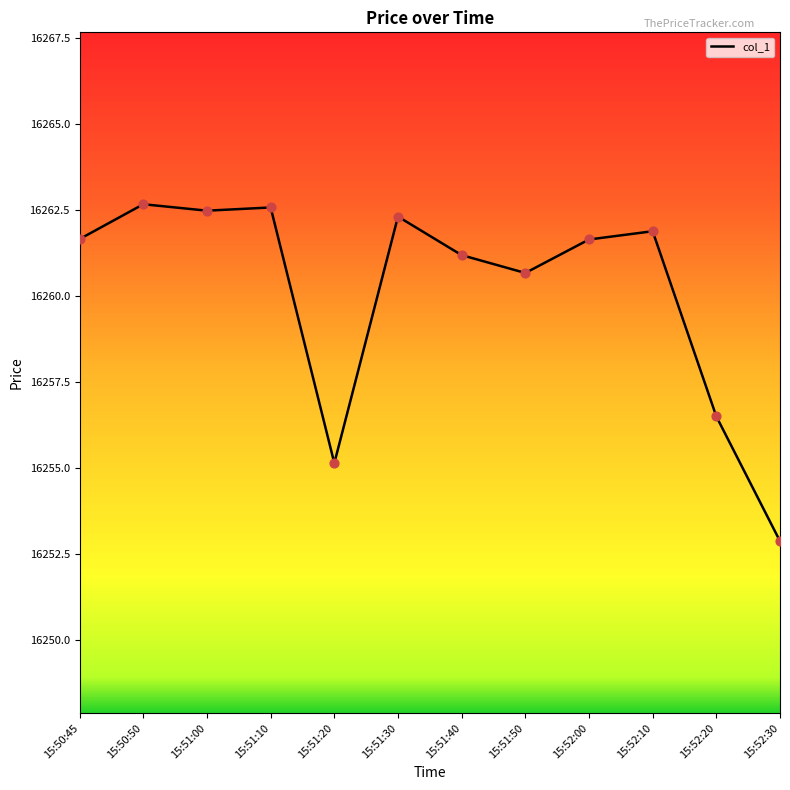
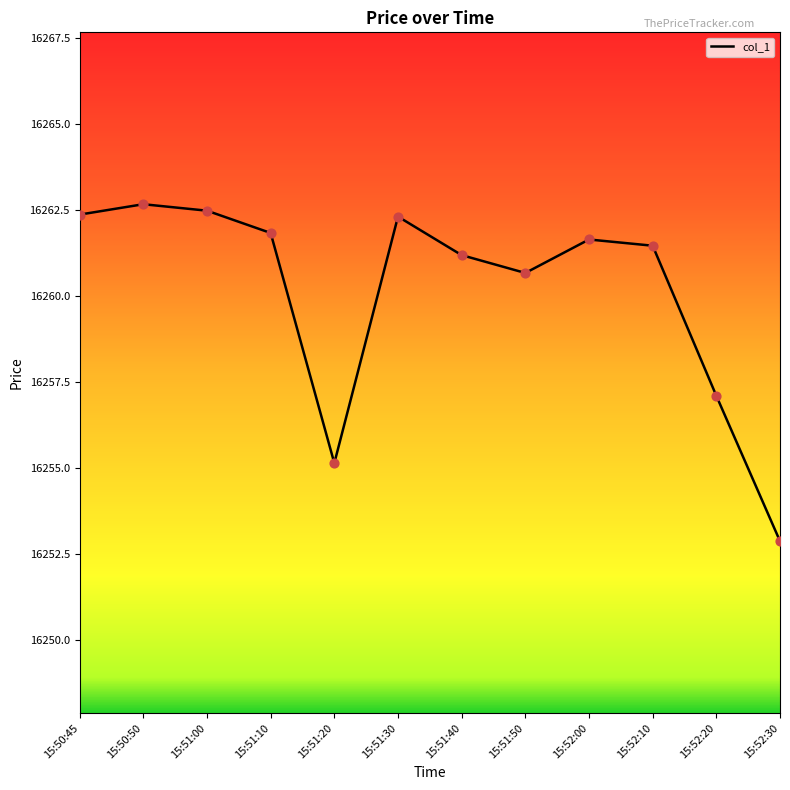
15:50:45: 16261.7 -> 16262.4
15:51:10: 16262.6 -> 16261.8
15:52:10: 16261.9 -> 16261.5
15:52:20: 16256.5 -> 16257.1
